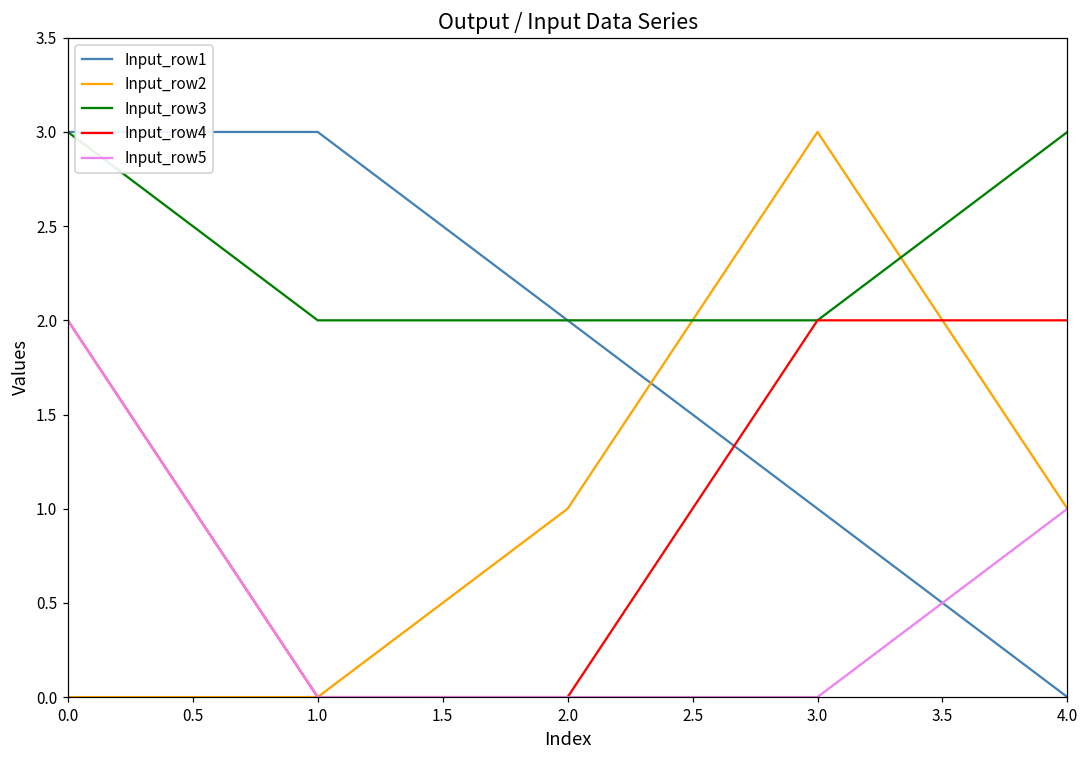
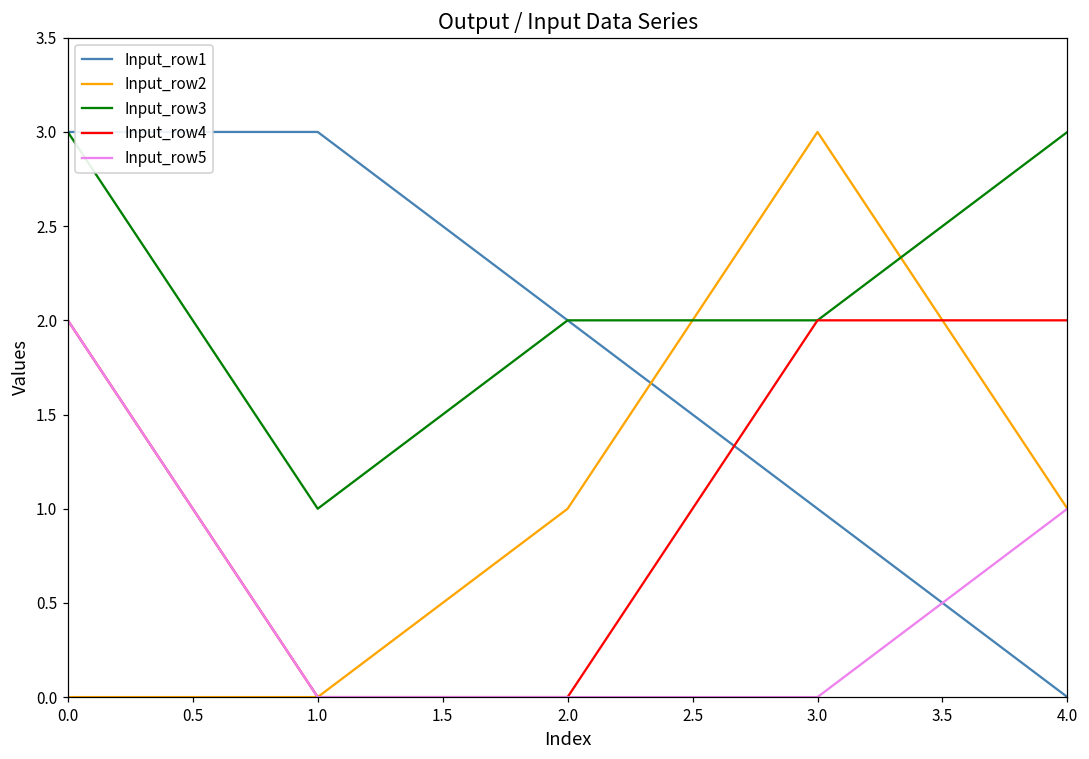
Input_row3, 1.0: 2 -> 1
